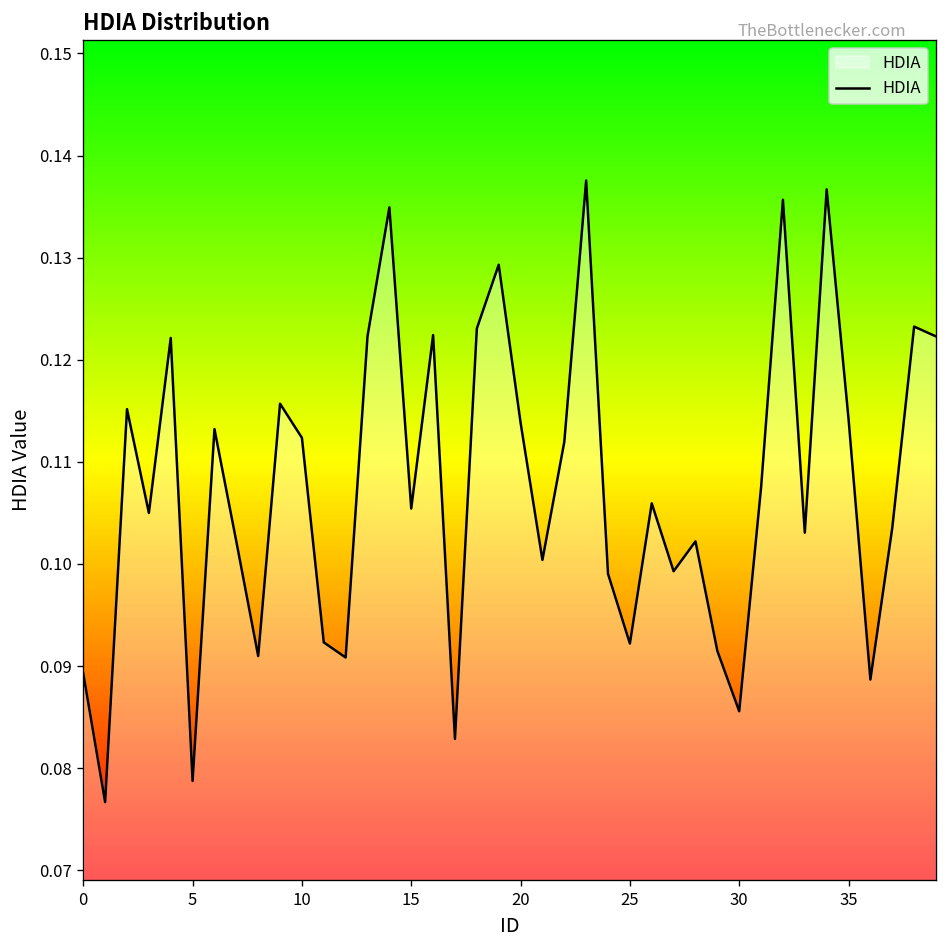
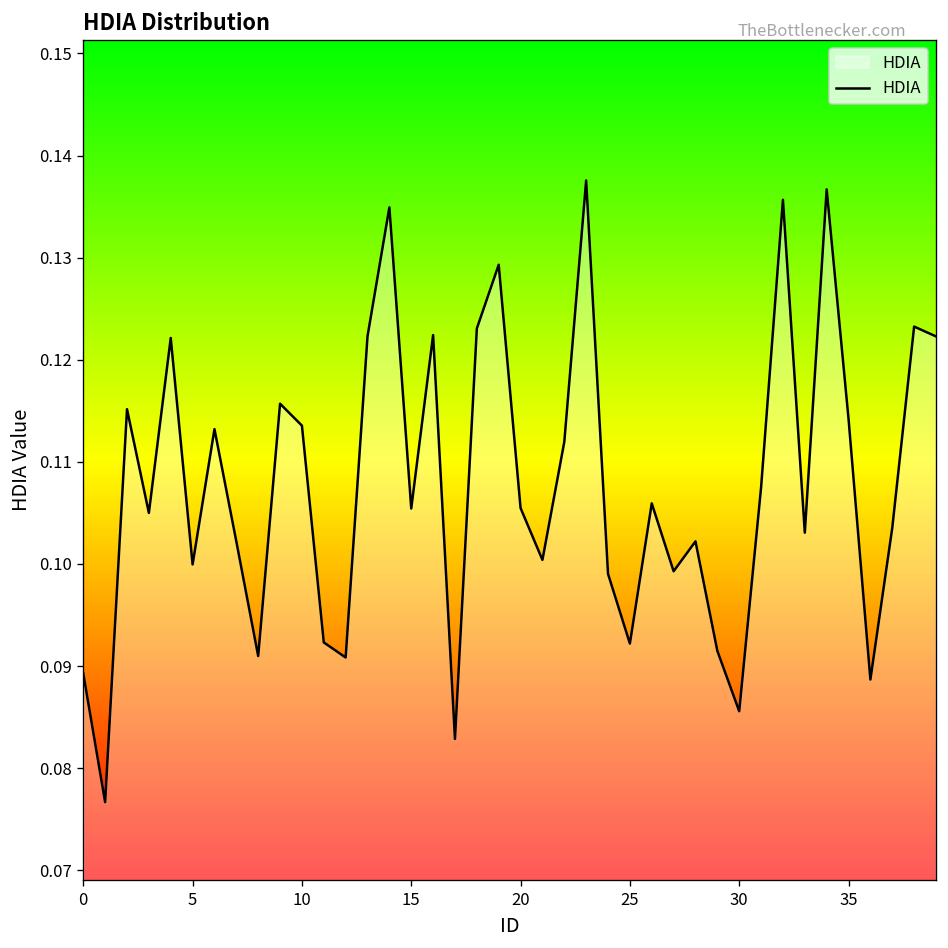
5: 0.079 -> 0.100
10: 0.112 -> 0.114
20: 0.114 -> 0.105
